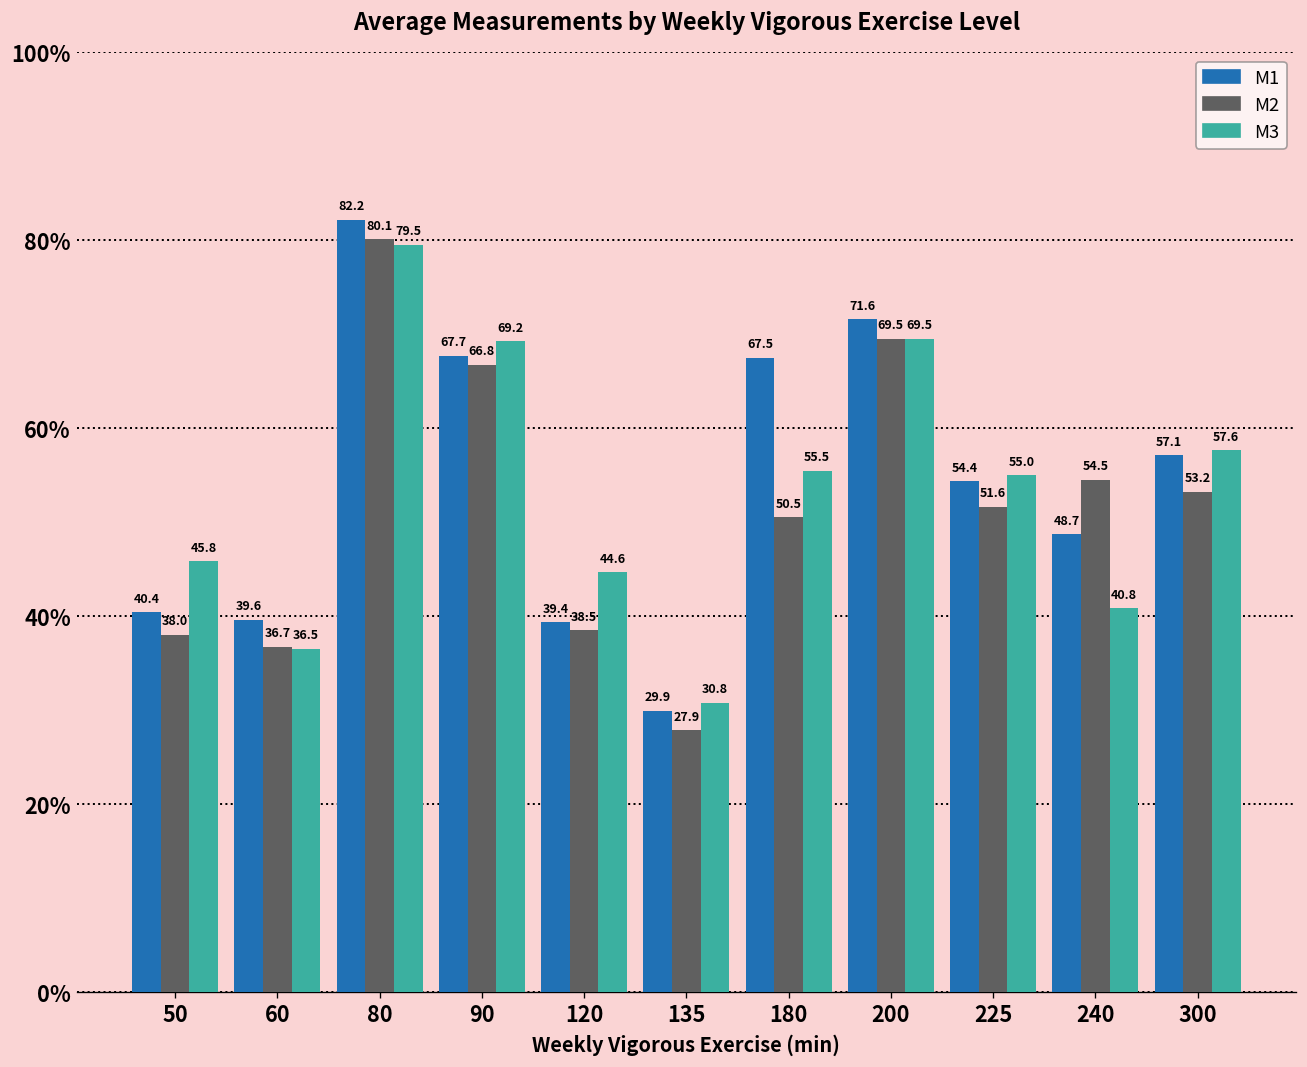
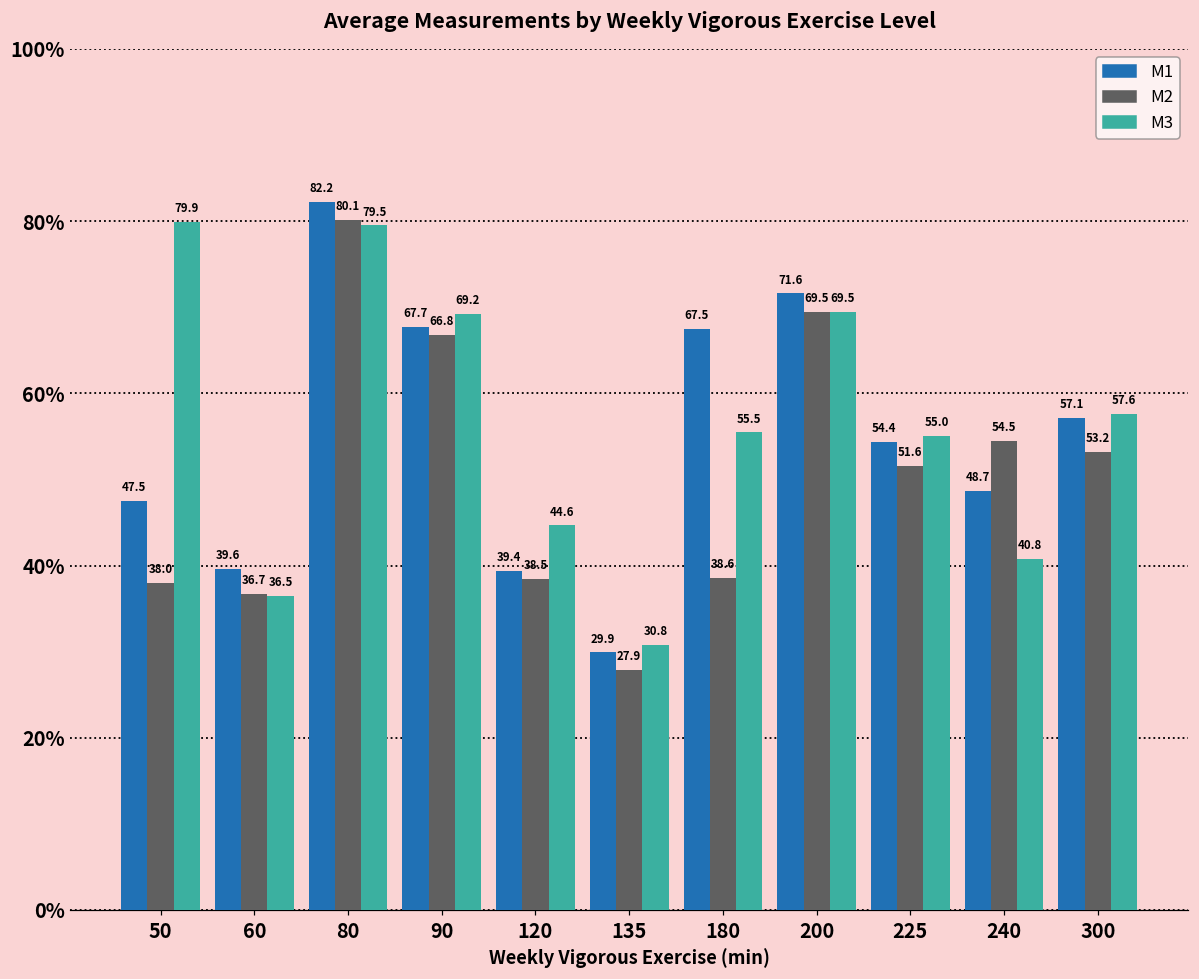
M1, 50: 40.4 -> 47.5
M3, 50: 45.8 -> 79.9
M2, 180: 50.5 -> 38.6
